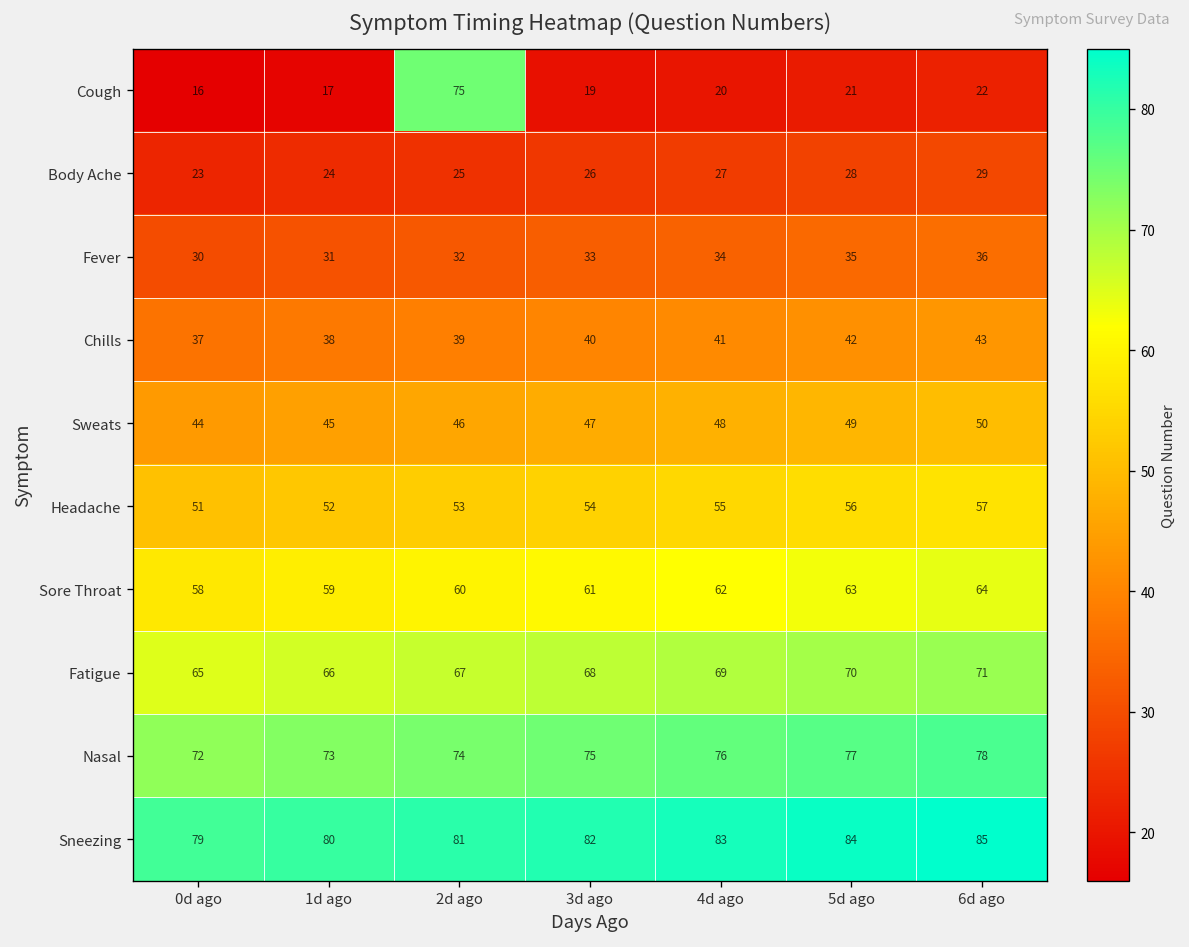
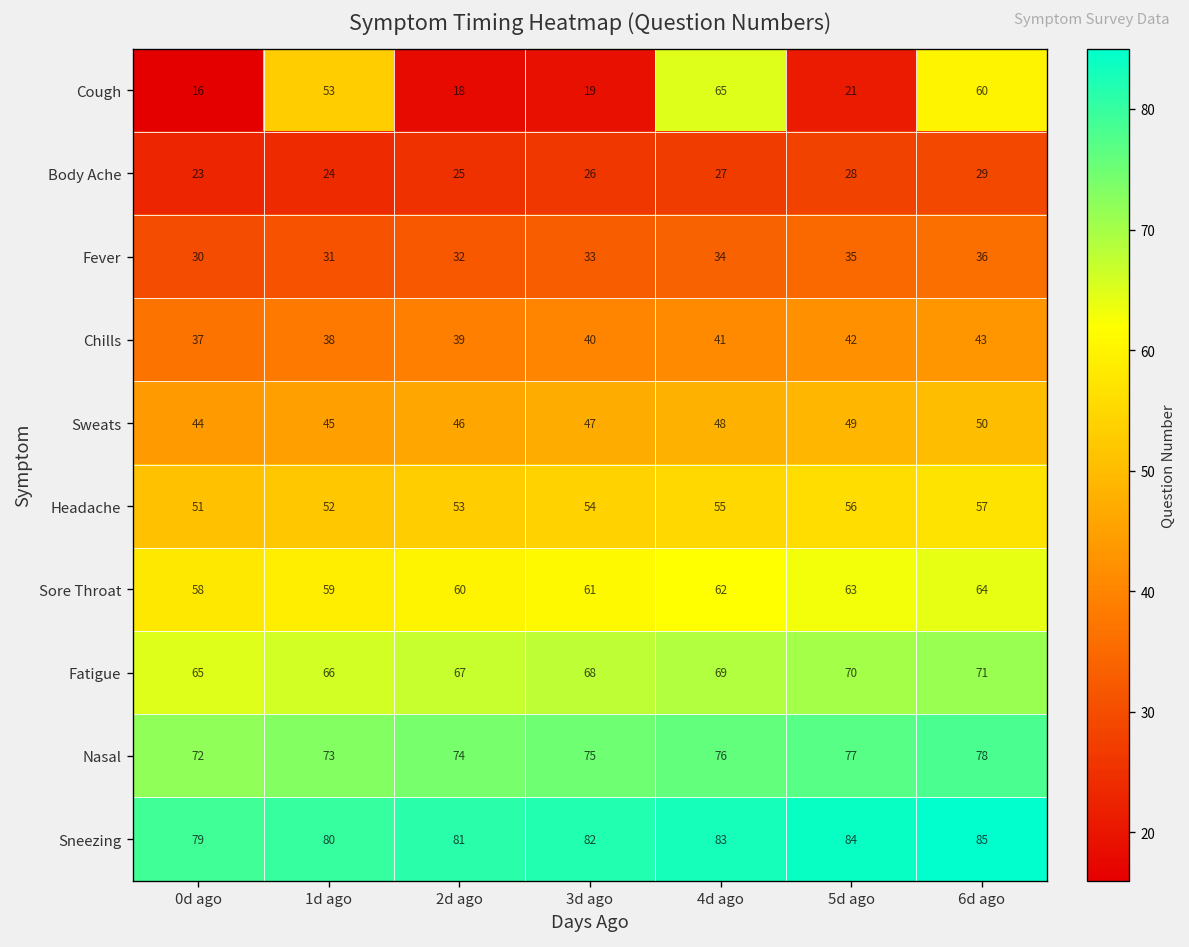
Cough, 1d ago: 17 -> 53
Cough, 2d ago: 75 -> 18
Cough, 4d ago: 20 -> 65
Cough, 6d ago: 22 -> 60
